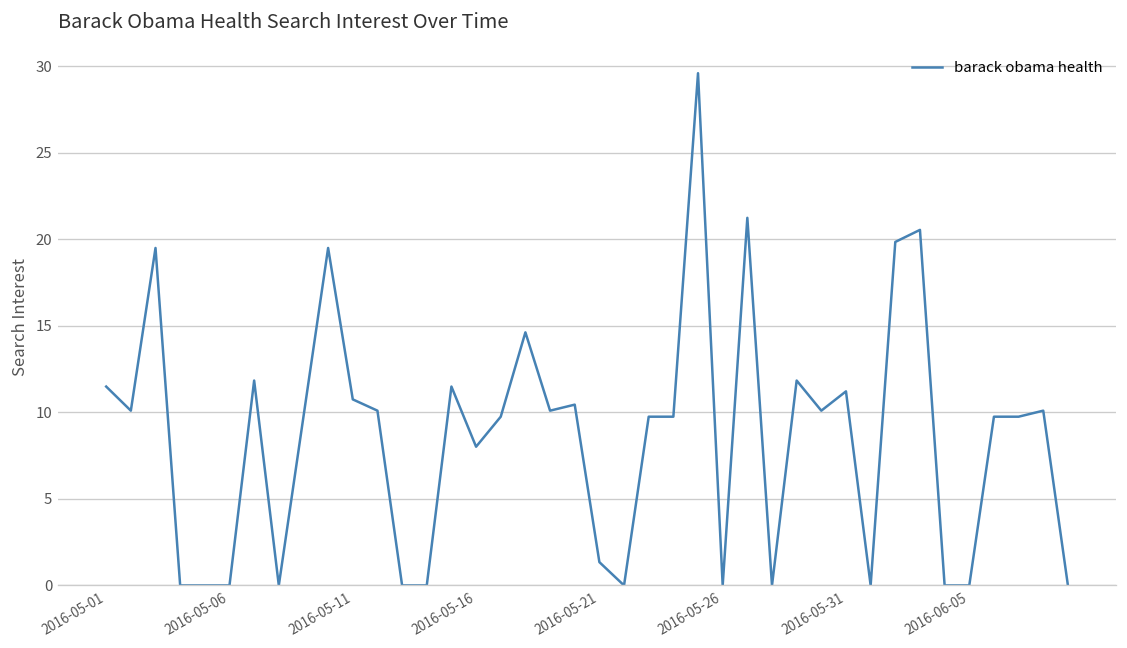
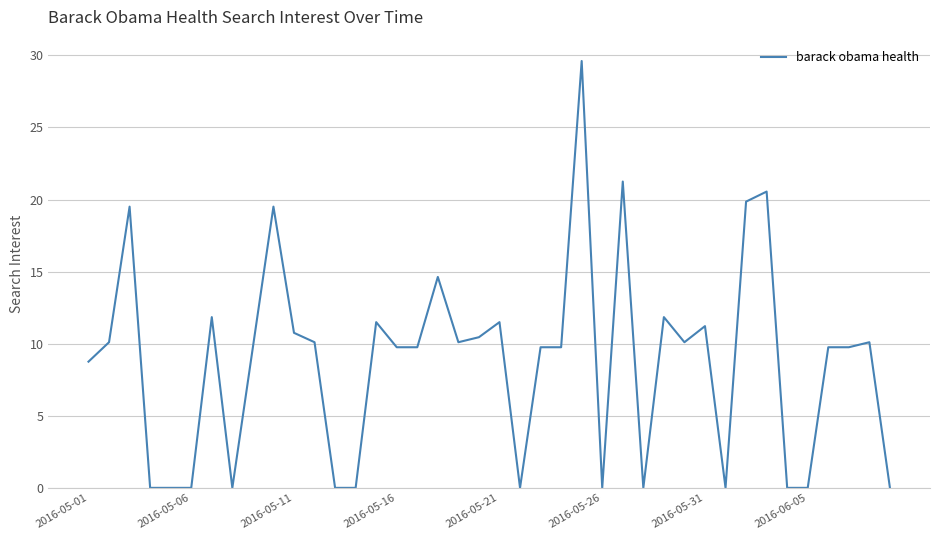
2016-05-01: 11.5 -> 8.8
2016-05-16: 8.0 -> 9.8
2016-05-21: 1.3 -> 11.5
